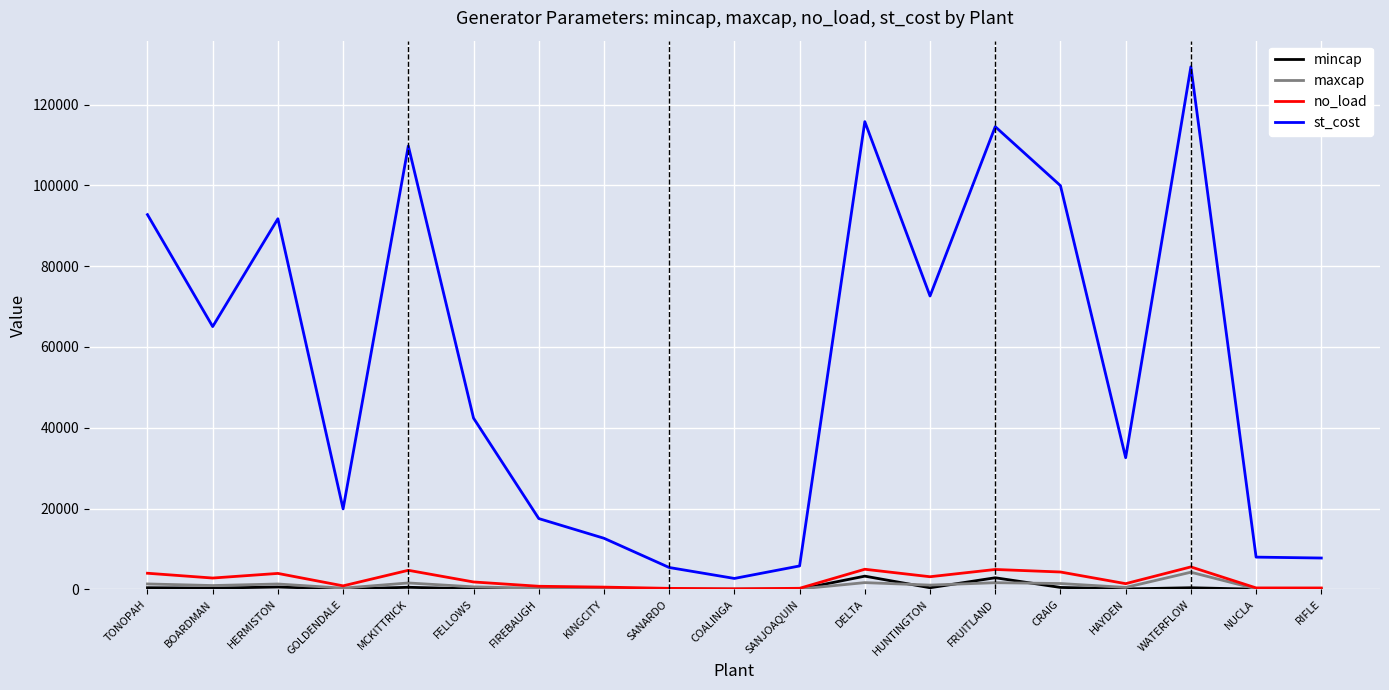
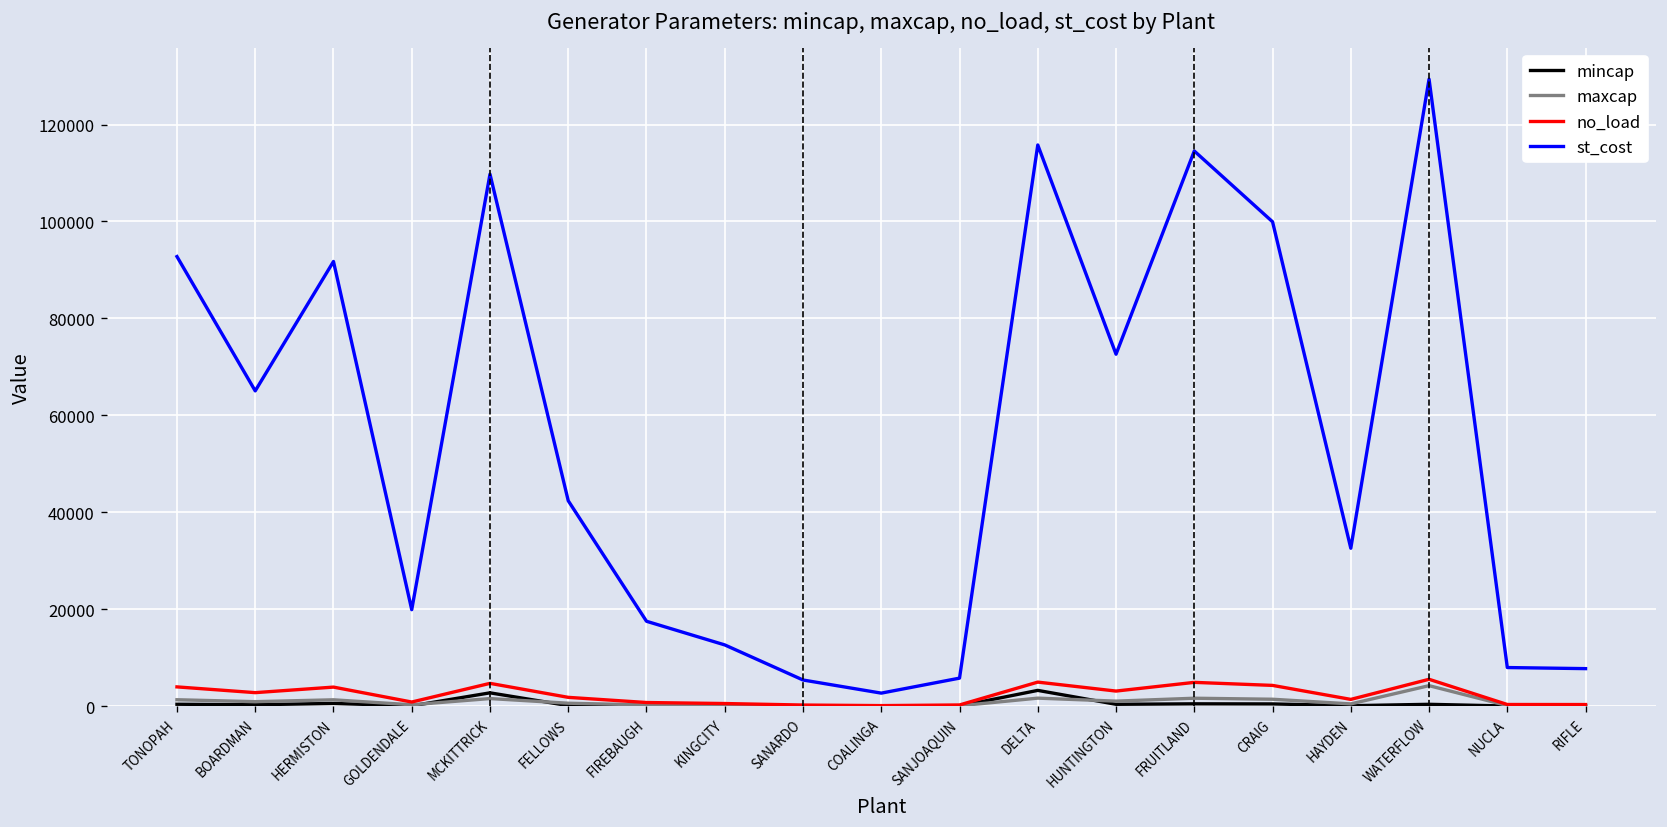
mincap, MCKITTRICK: 0 -> 3000
mincap, FRUITLAND: 3000 -> 0
